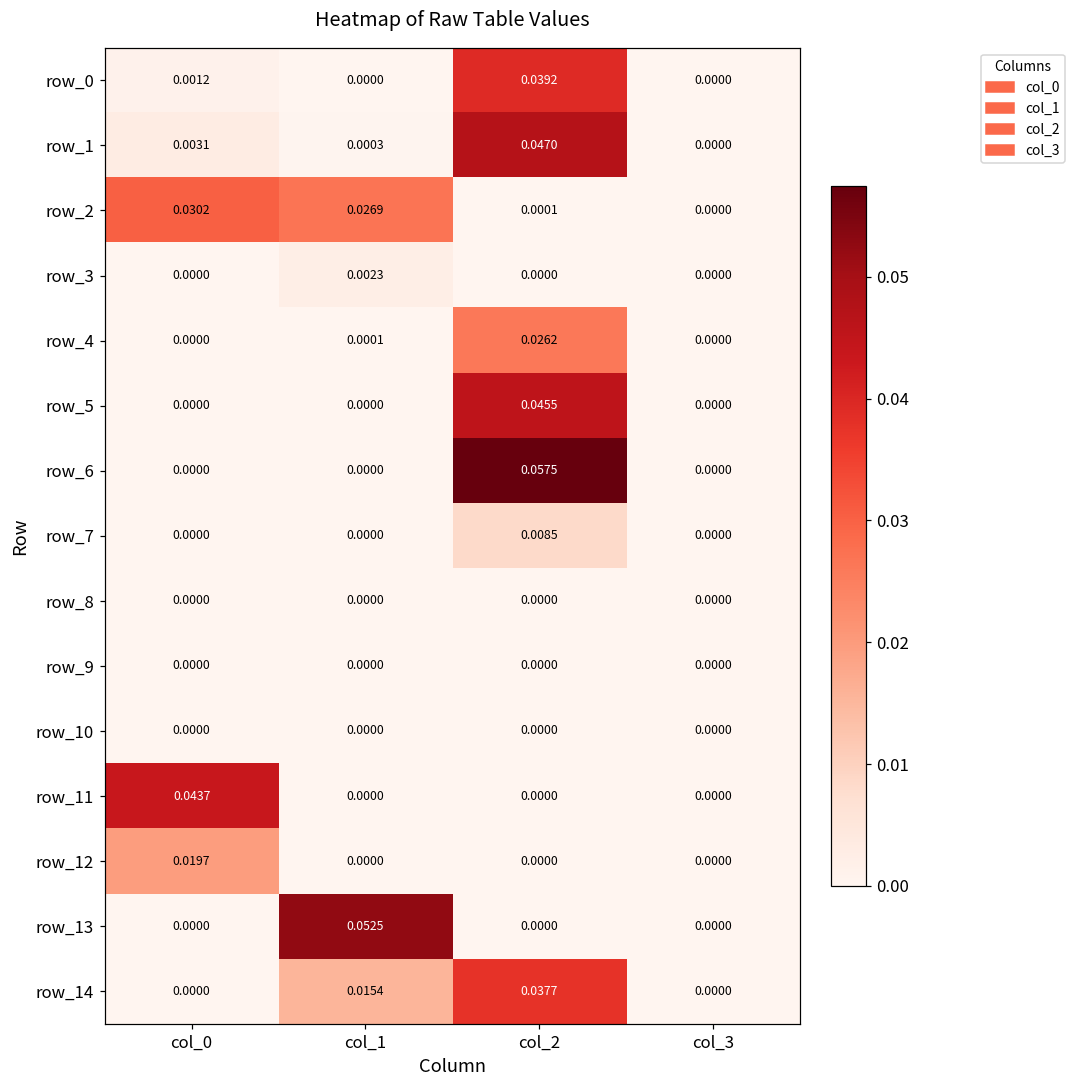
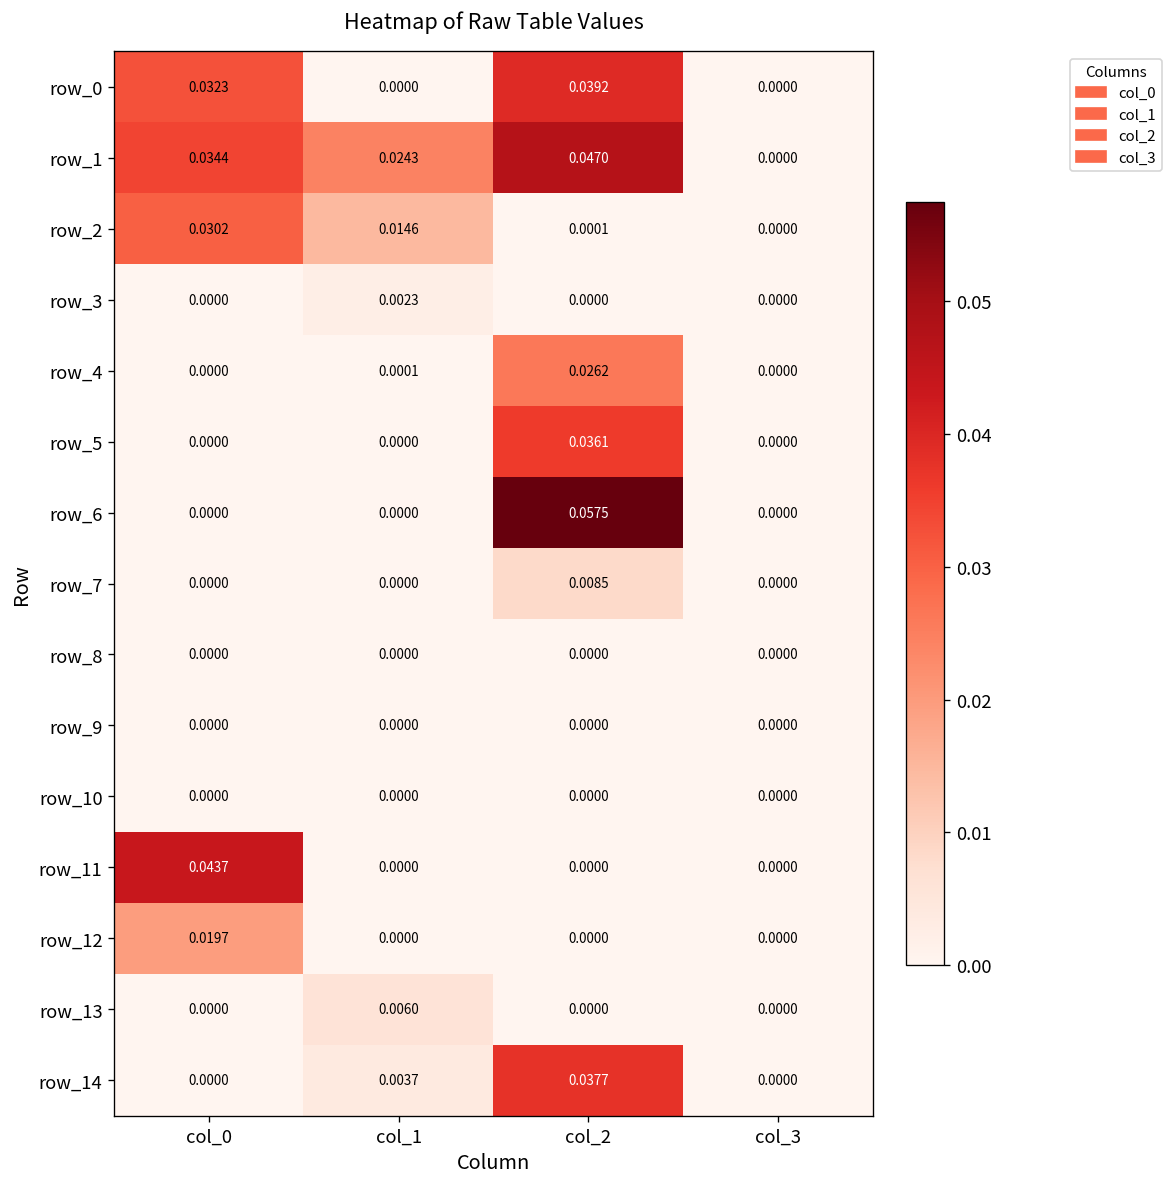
row_0, col_0: 0.0012 -> 0.0323
row_1, col_0: 0.0031 -> 0.0344
row_1, col_1: 0.0003 -> 0.0243
row_2, col_1: 0.0269 -> 0.0146
row_5, col_2: 0.0455 -> 0.0361
row_13, col_1: 0.0525 -> 0.0060
row_14, col_1: 0.0154 -> 0.0037
